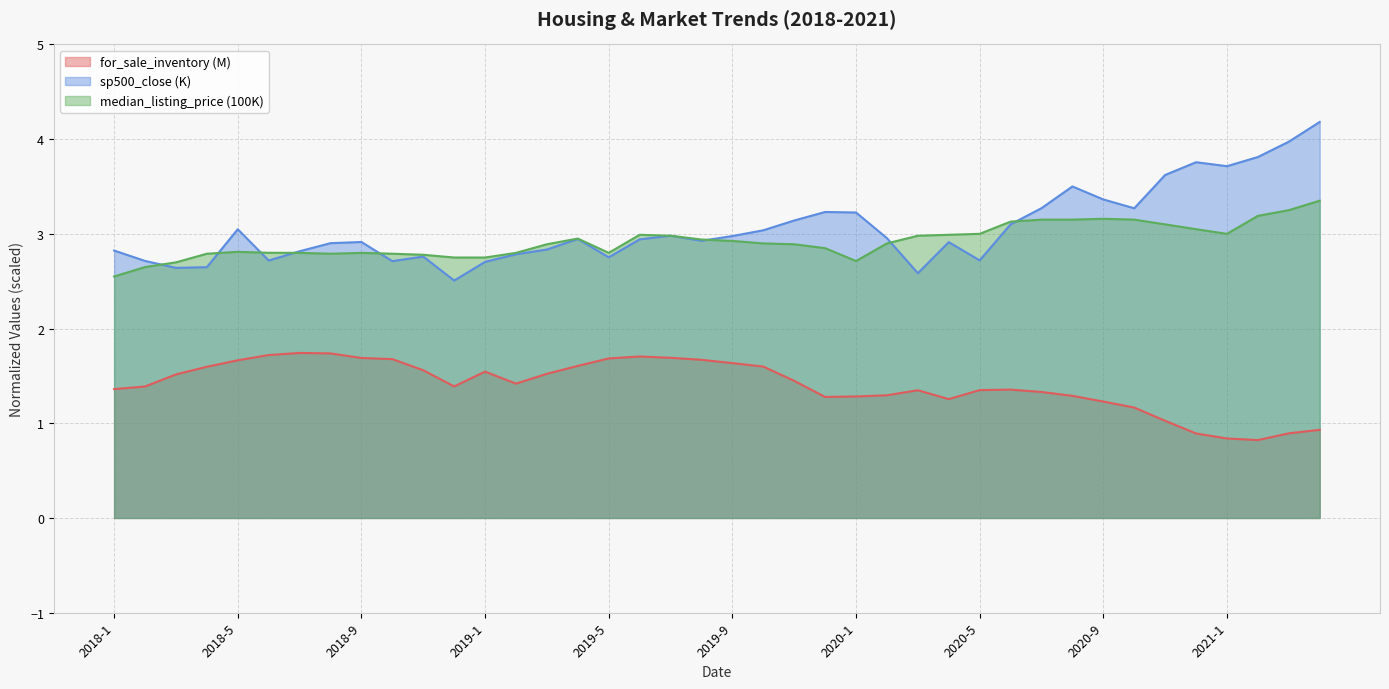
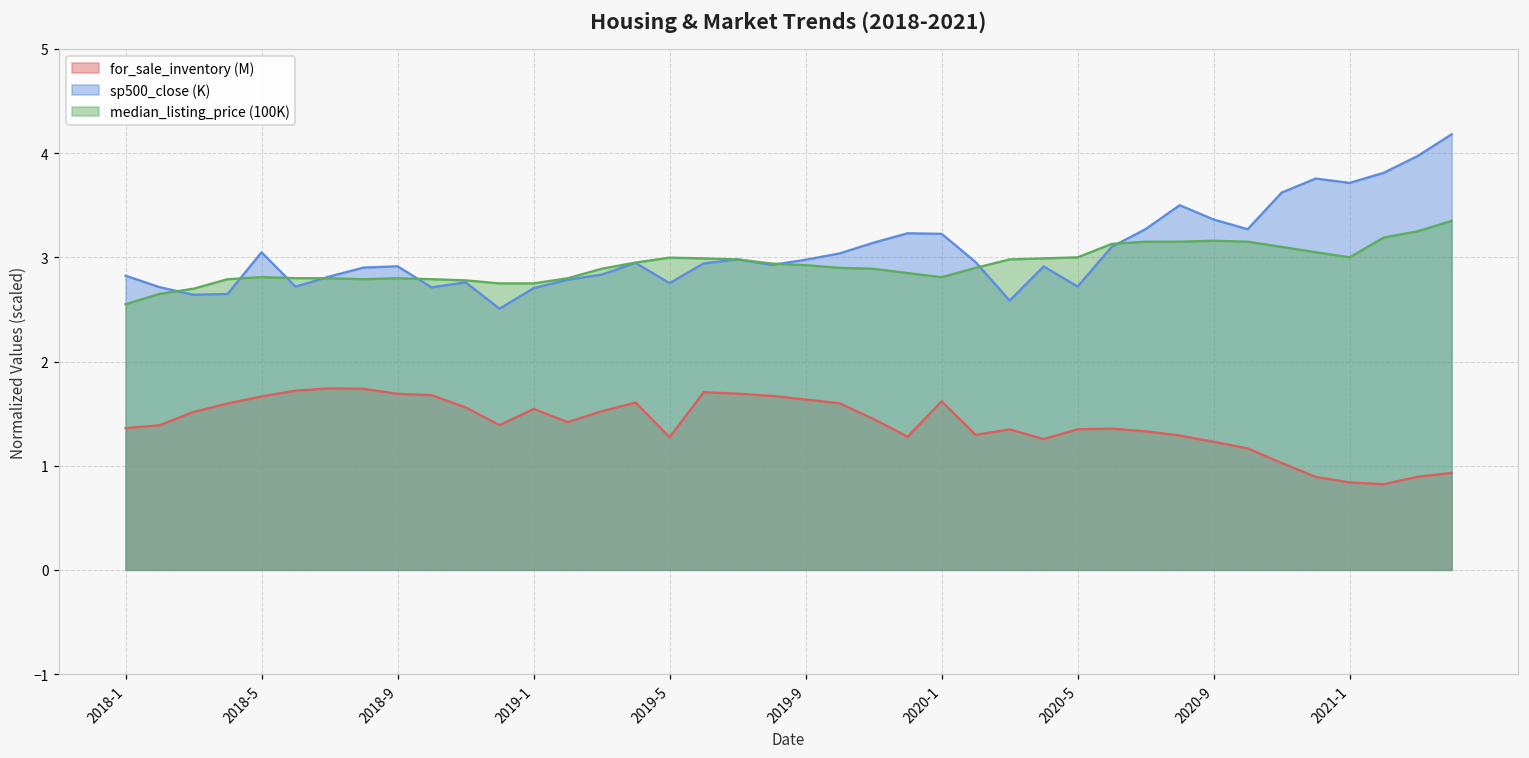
for_sale_inventory (M), 2019-5: 1.7 -> 1.3
median_listing_price (100K), 2019-5: 2.8 -> 3.0
for_sale_inventory (M), 2020-1: 1.3 -> 1.6
median_listing_price (100K), 2020-1: 2.7 -> 2.8
